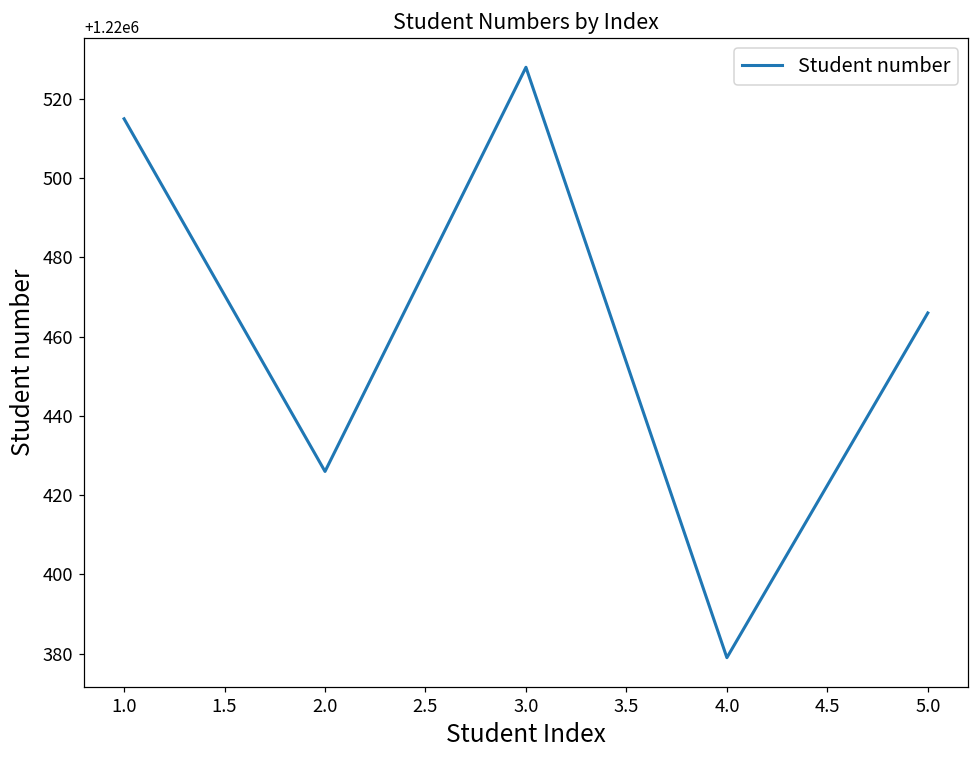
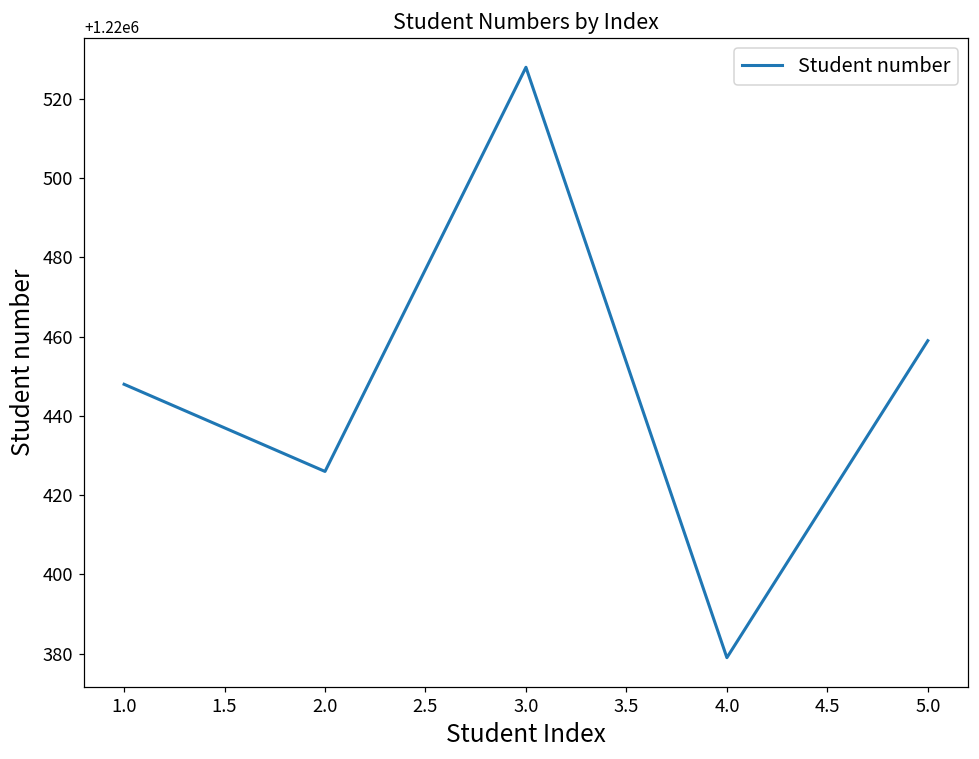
1.0: 1220515 -> 1220448
5.0: 1220466 -> 1220459
